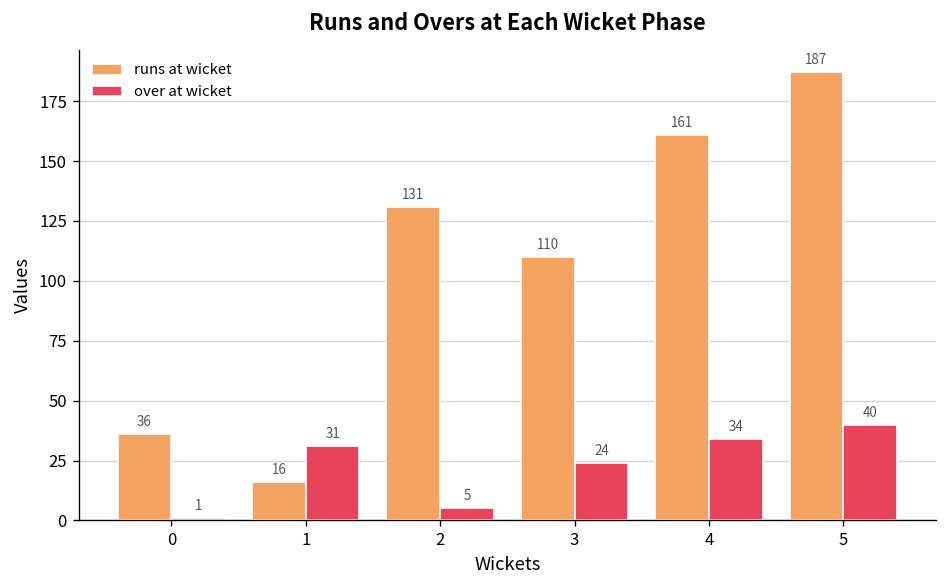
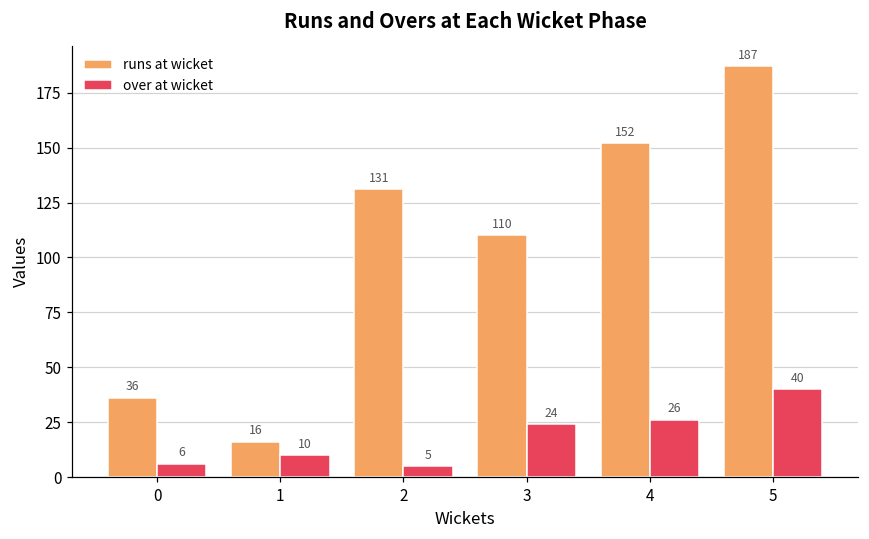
over at wicket, 0: 1 -> 6
over at wicket, 1: 31 -> 10
runs at wicket, 4: 161 -> 152
over at wicket, 4: 34 -> 26
